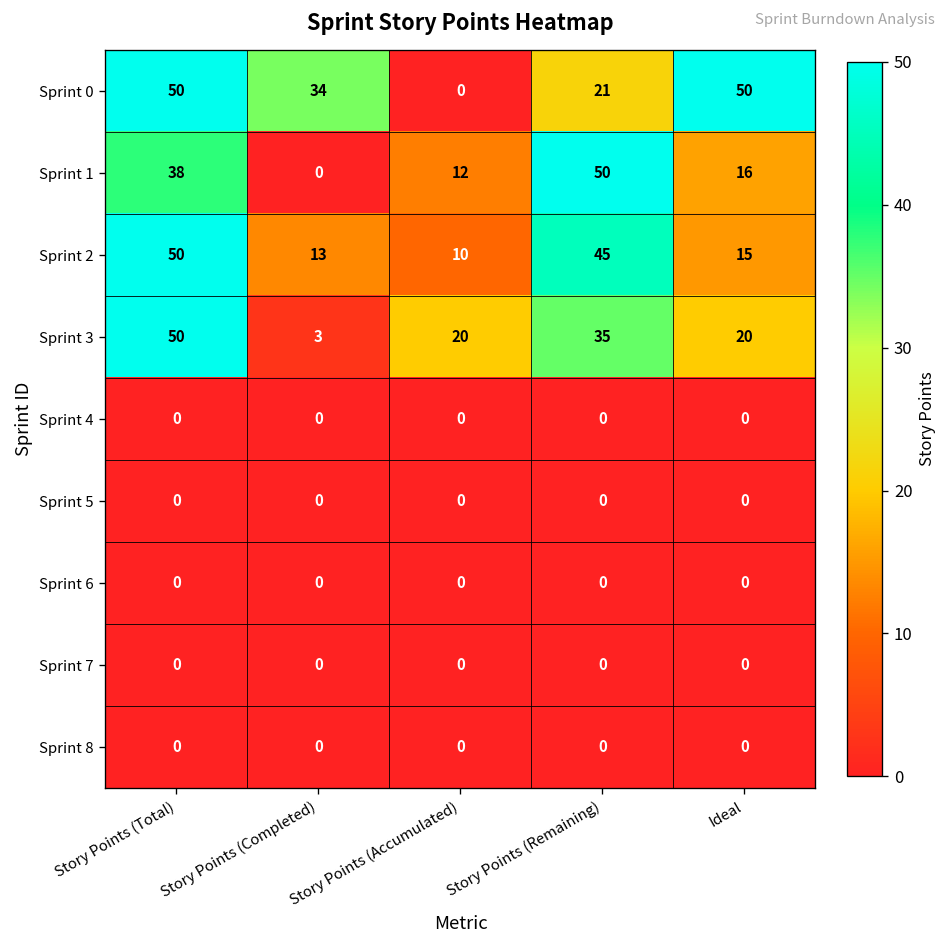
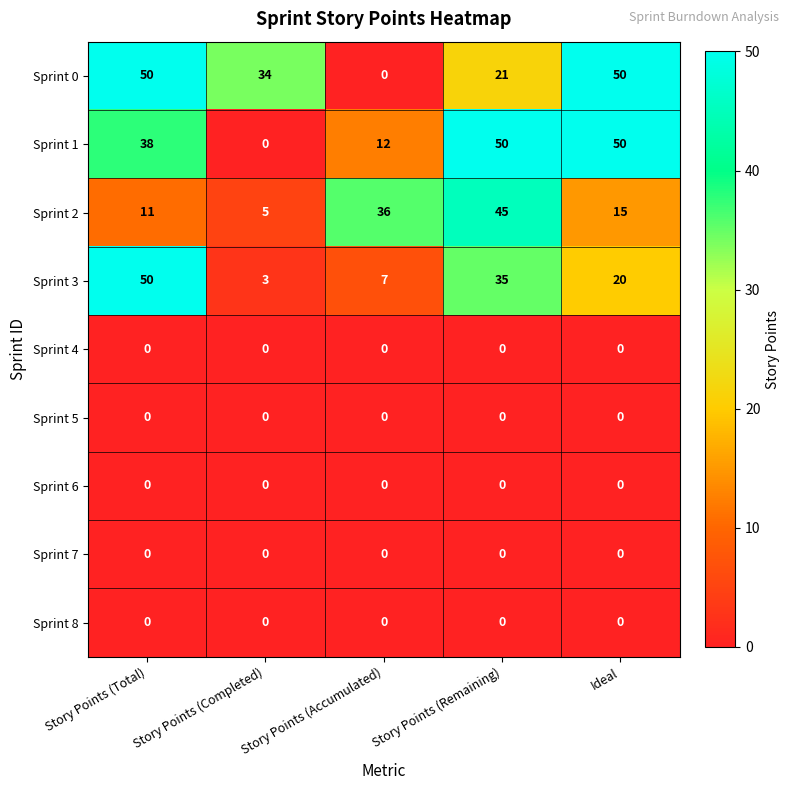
Sprint 1, Ideal: 16 -> 50
Sprint 2, Story Points (Total): 50 -> 11
Sprint 2, Story Points (Completed): 13 -> 5
Sprint 2, Story Points (Accumulated): 10 -> 36
Sprint 3, Story Points (Accumulated): 20 -> 7
